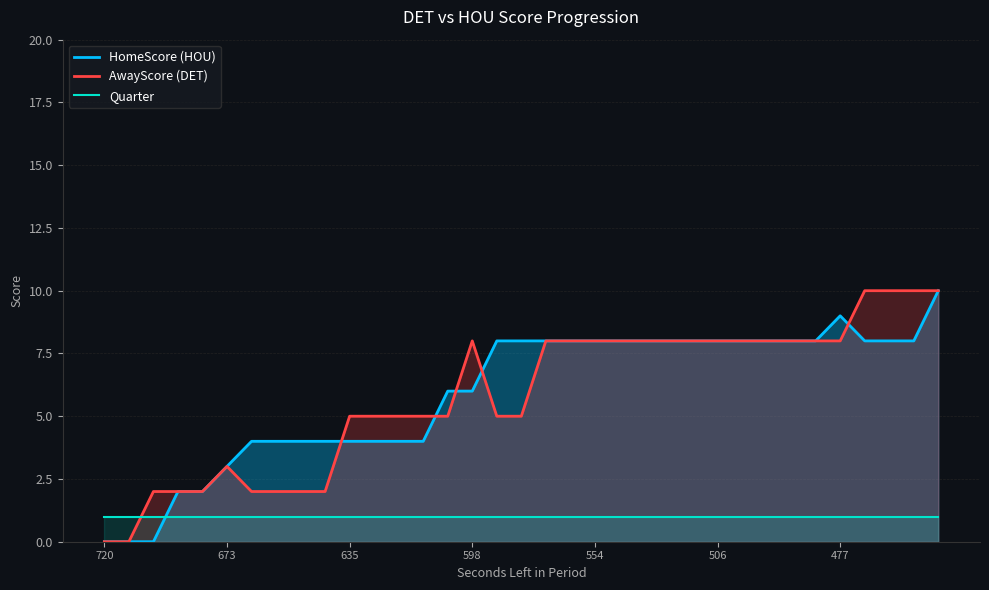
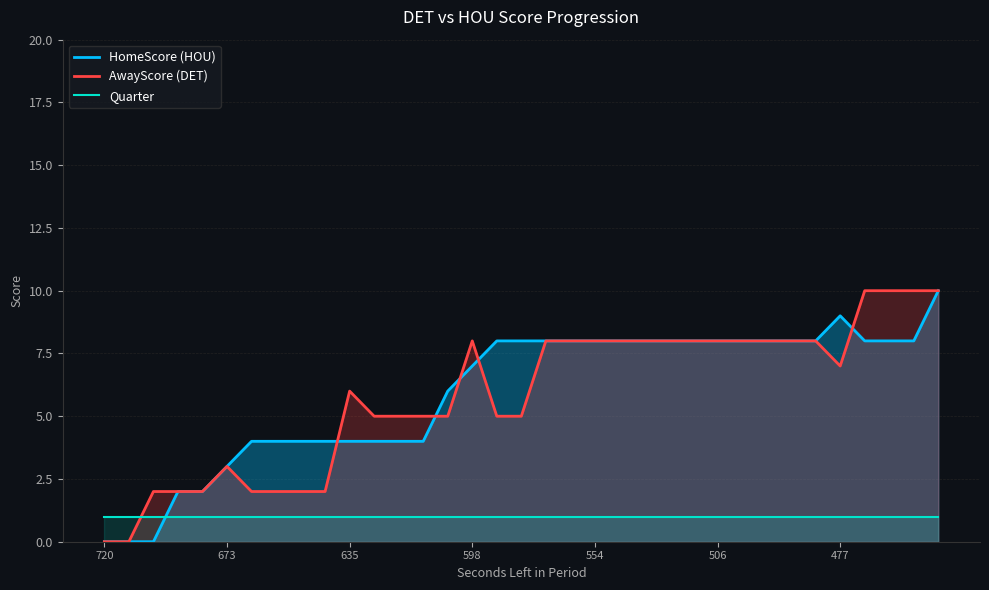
AwayScore (DET), 635: 5 -> 6
HomeScore (HOU), 598: 6 -> 7
AwayScore (DET), 477: 8 -> 7
